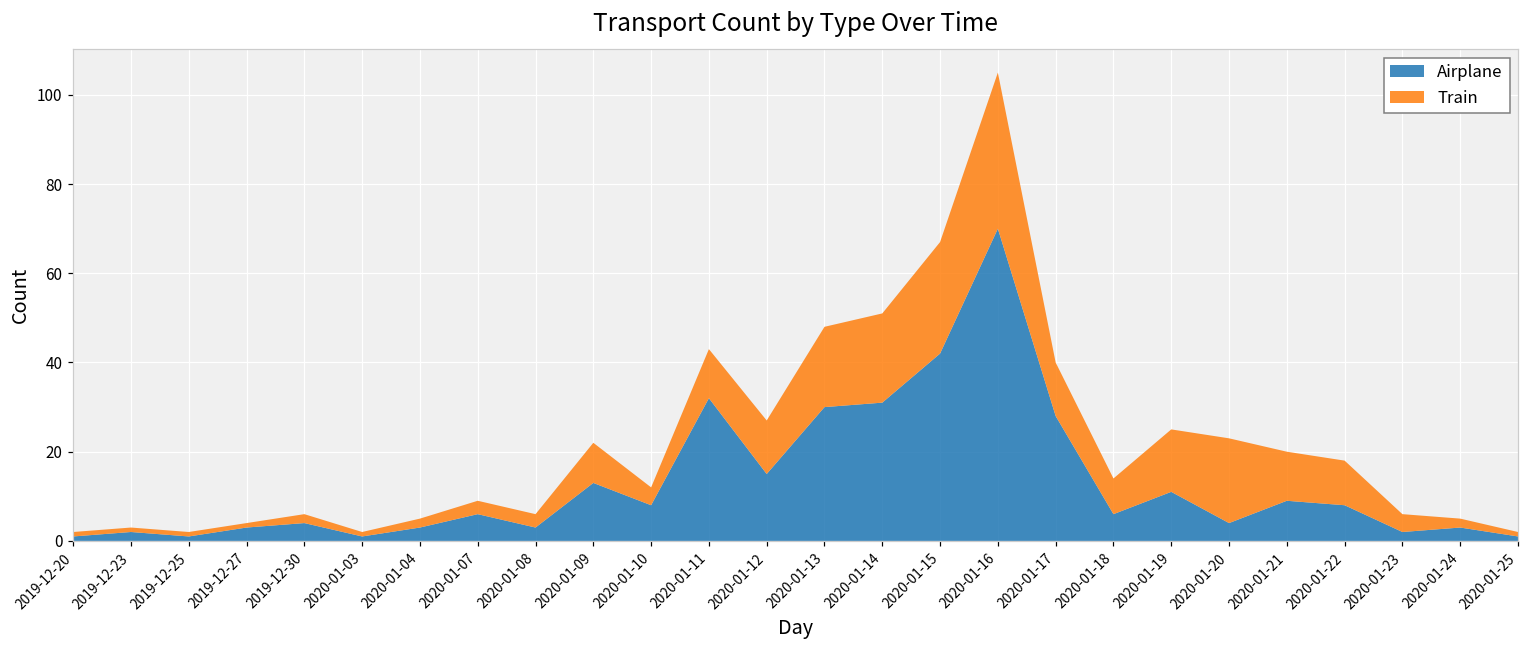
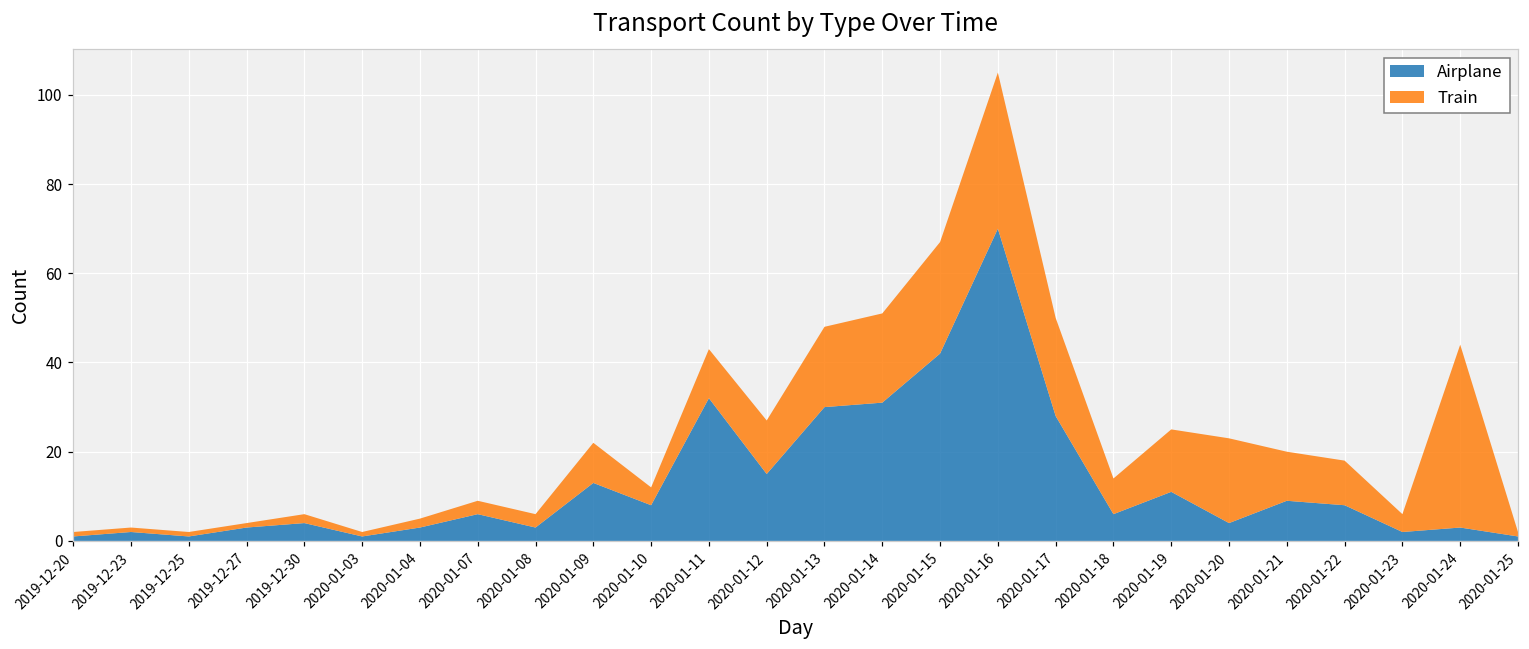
Train, 2020-01-17: 12 -> 22
Train, 2020-01-24: 2 -> 41
